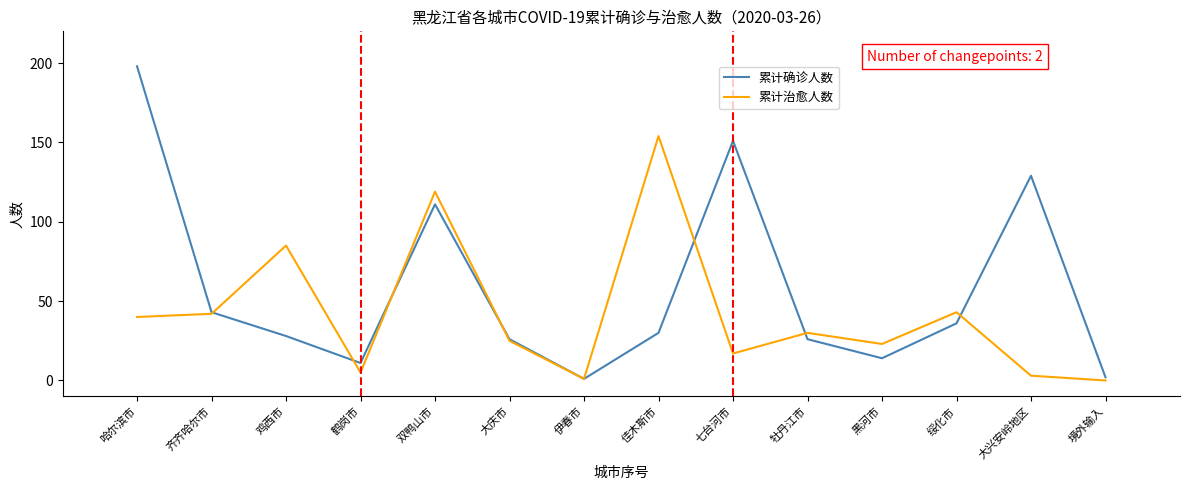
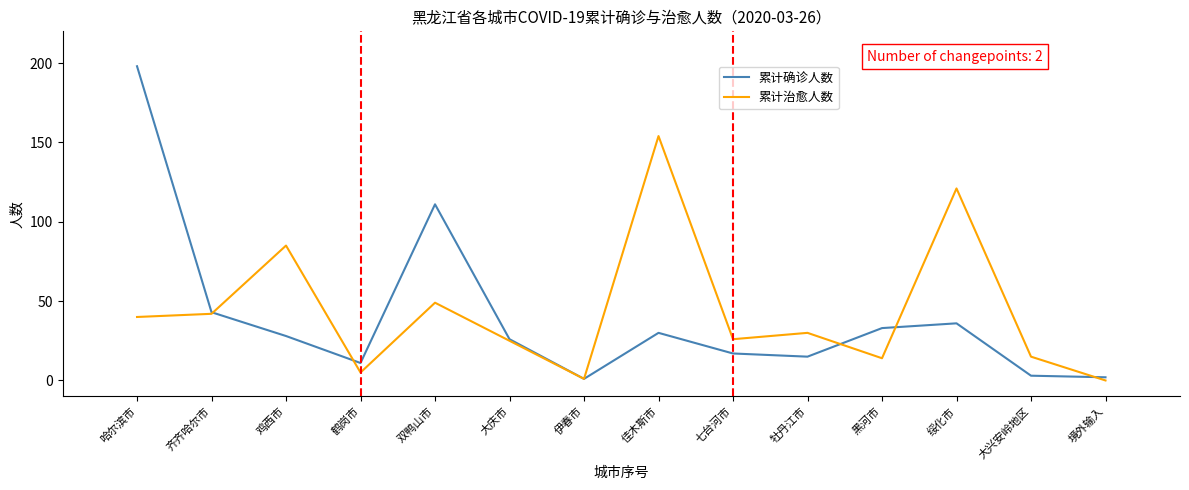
累计治愈人数, 双鸭山市: 119 -> 49
累计确诊人数, 七台河市: 151 -> 17
累计治愈人数, 七台河市: 17 -> 26
累计确诊人数, 牡丹江市: 26 -> 15
累计确诊人数, 黑河市: 14 -> 33
累计治愈人数, 黑河市: 23 -> 14
累计治愈人数, 绥化市: 43 -> 121
累计确诊人数, 大兴安岭地区: 129 -> 3
累计治愈人数, 大兴安岭地区: 3 -> 15
